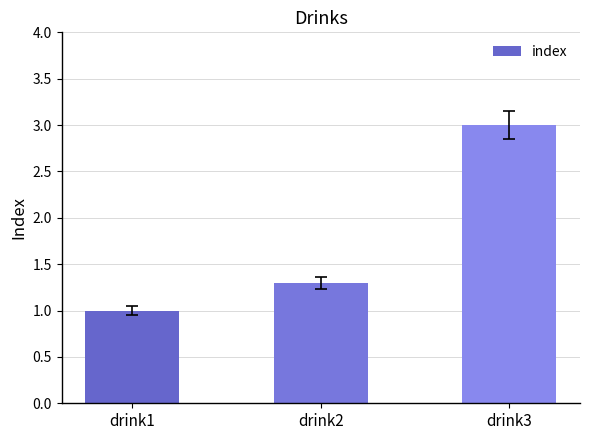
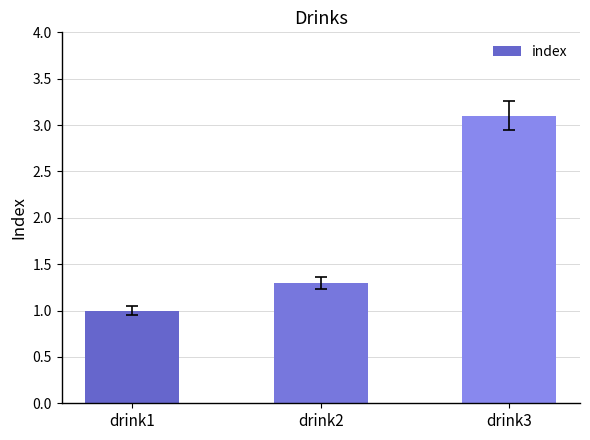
index, drink3: 3.0 -> 3.1
